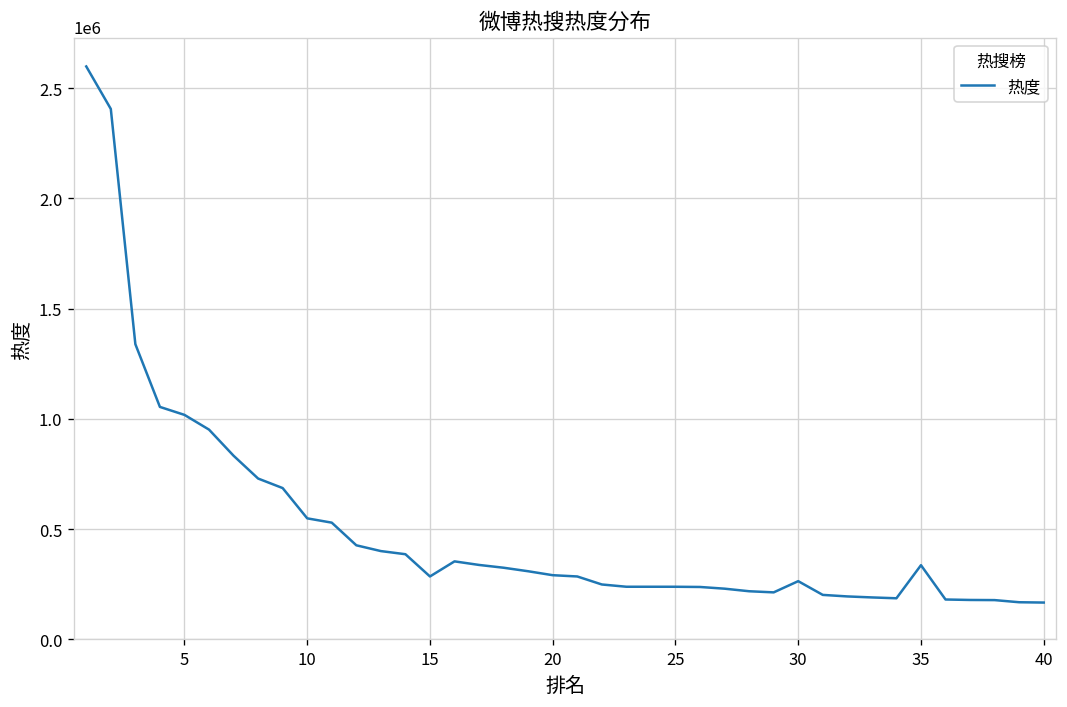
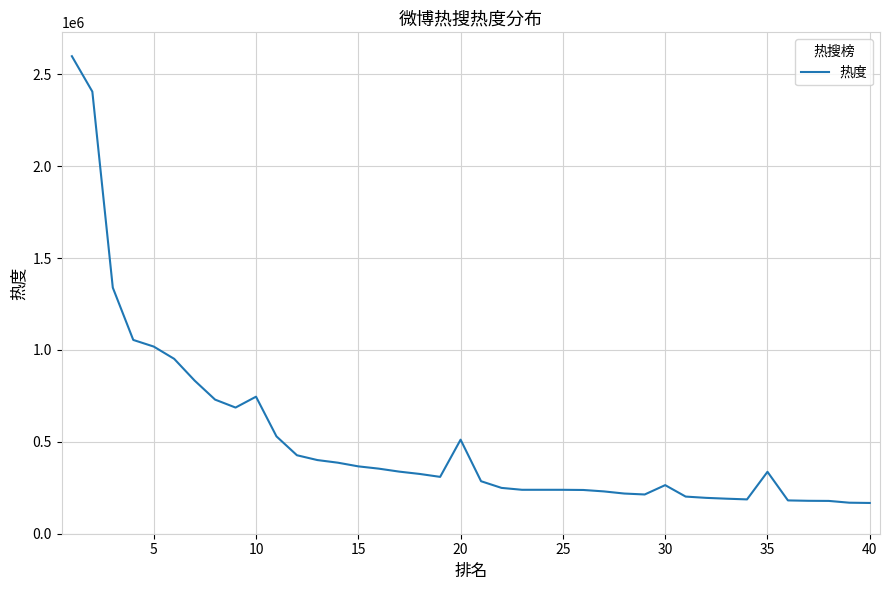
10: 550000 -> 750000
15: 290000 -> 370000
20: 290000 -> 510000
